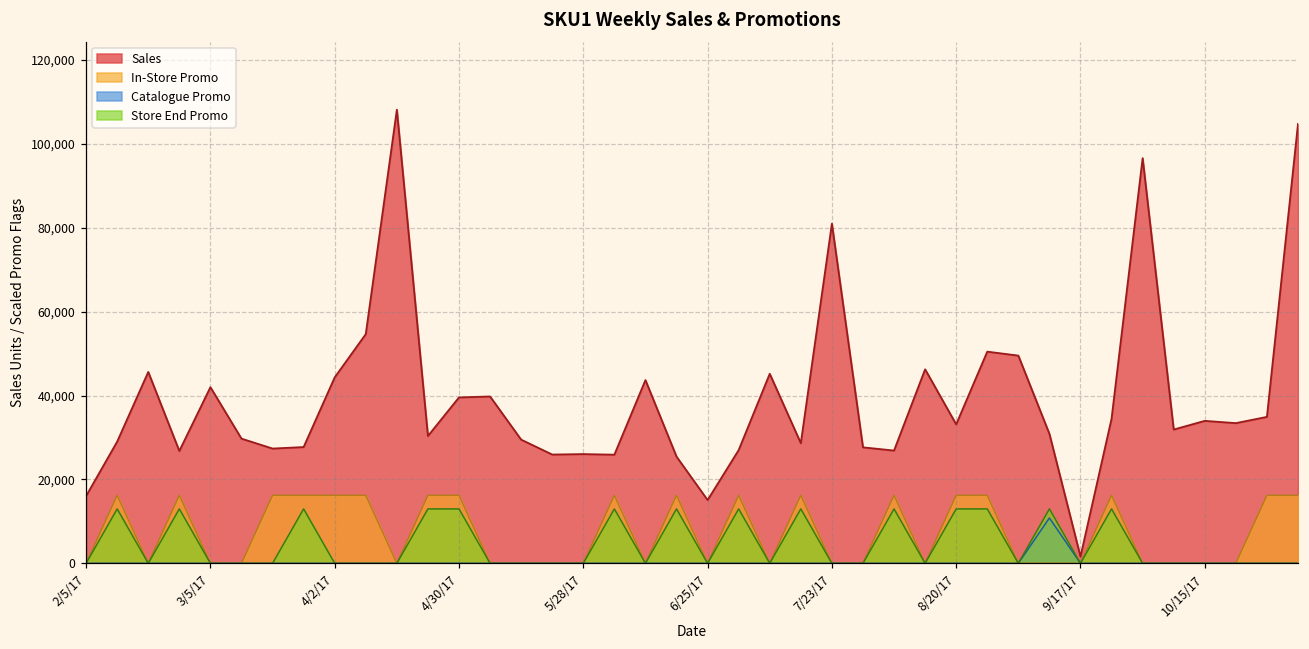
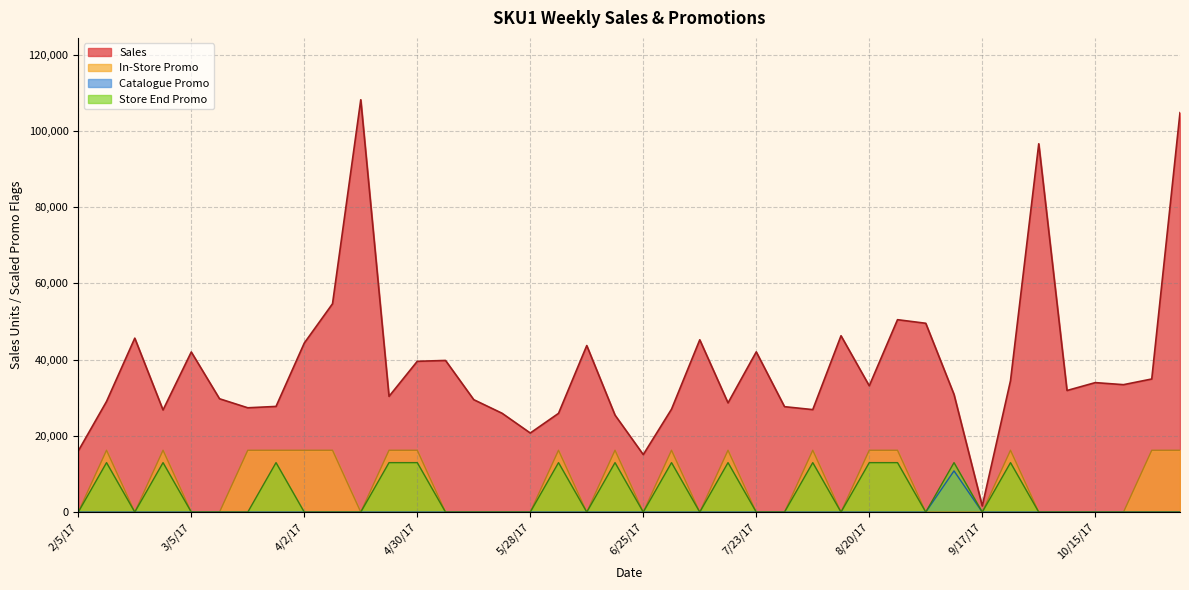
Sales, 5/28/17: 26,000 -> 21,000
Sales, 7/23/17: 81,000 -> 42,000
